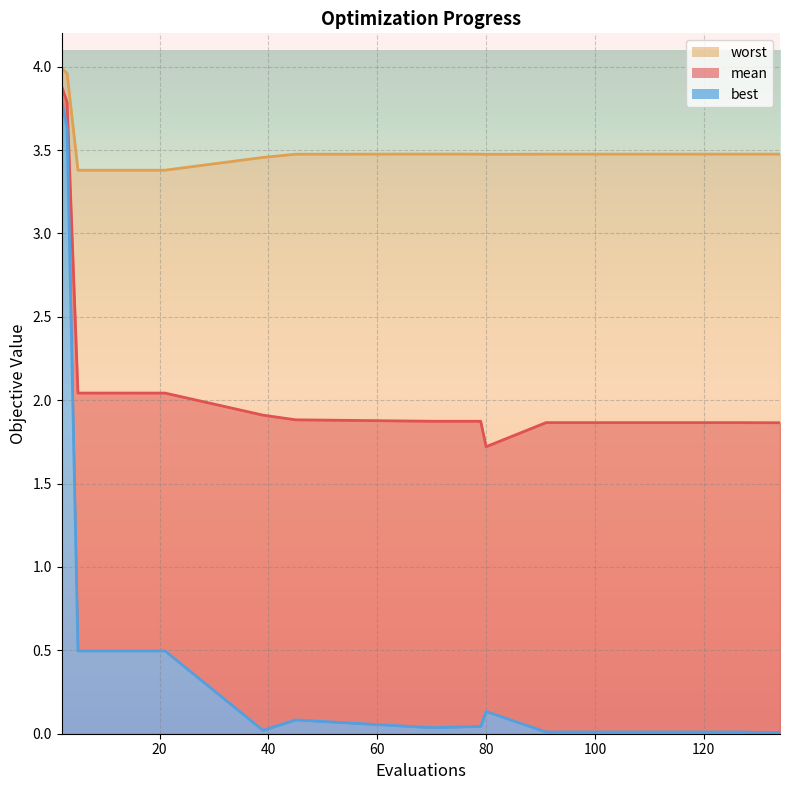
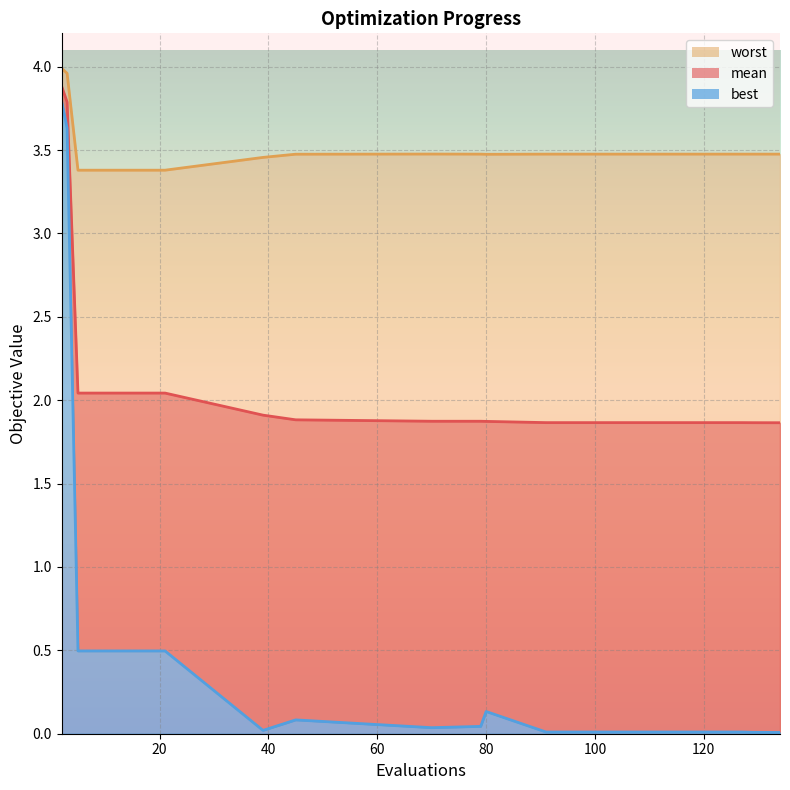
mean, 80: 1.72 -> 1.87
